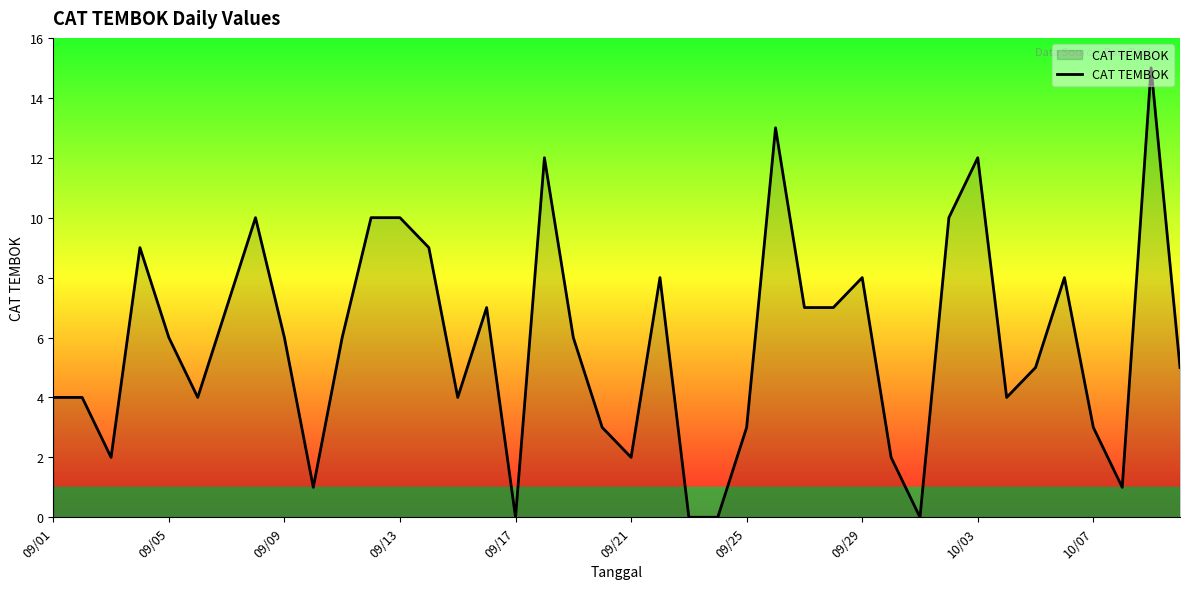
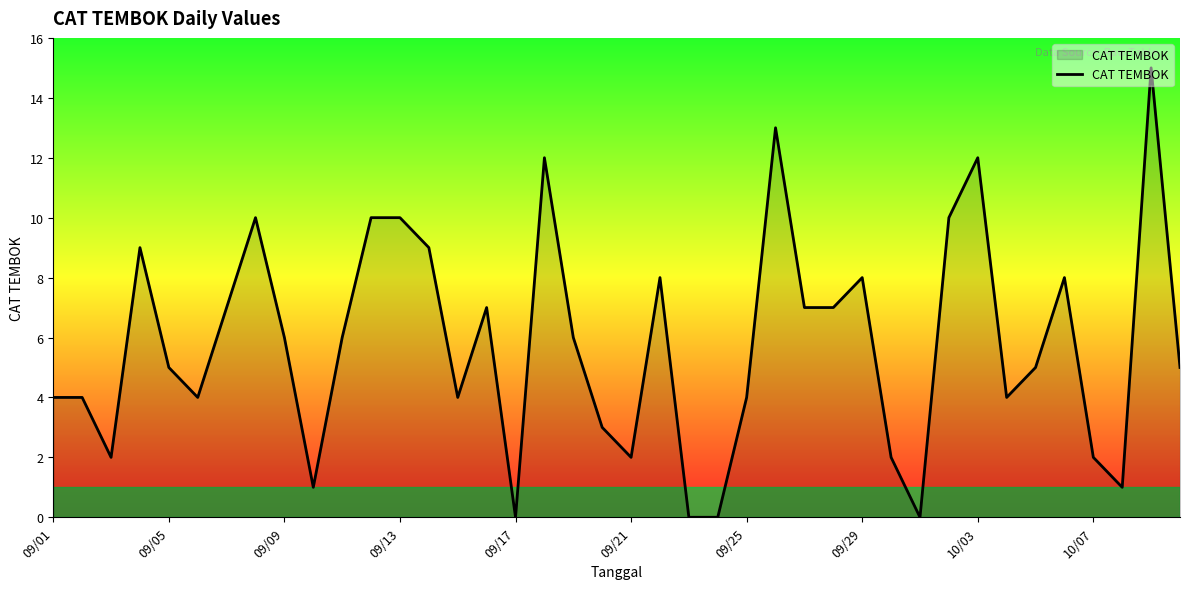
09/05: 6 -> 5
09/25: 3 -> 4
10/07: 3 -> 2
